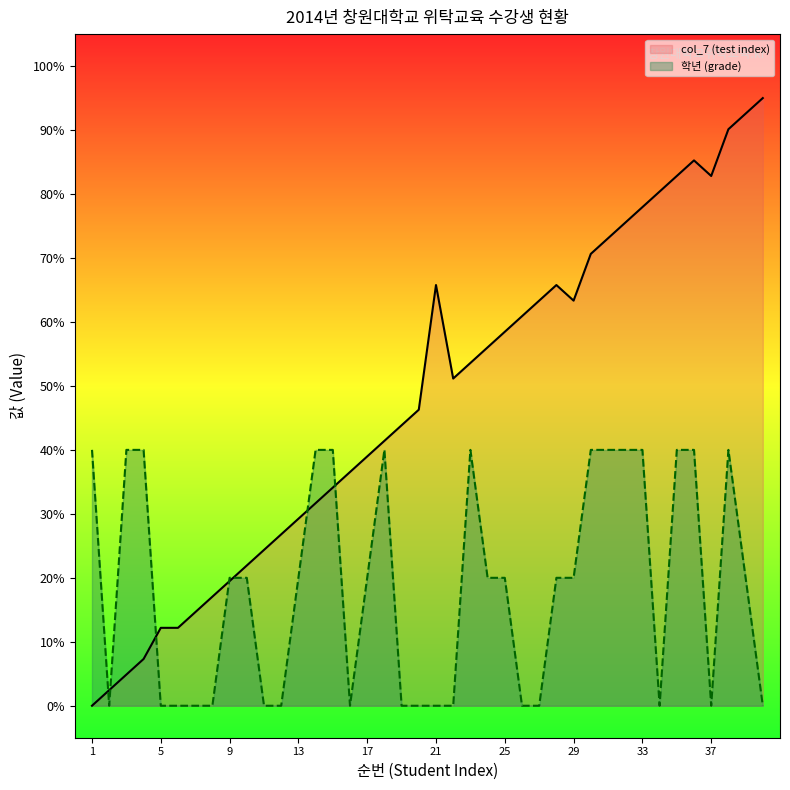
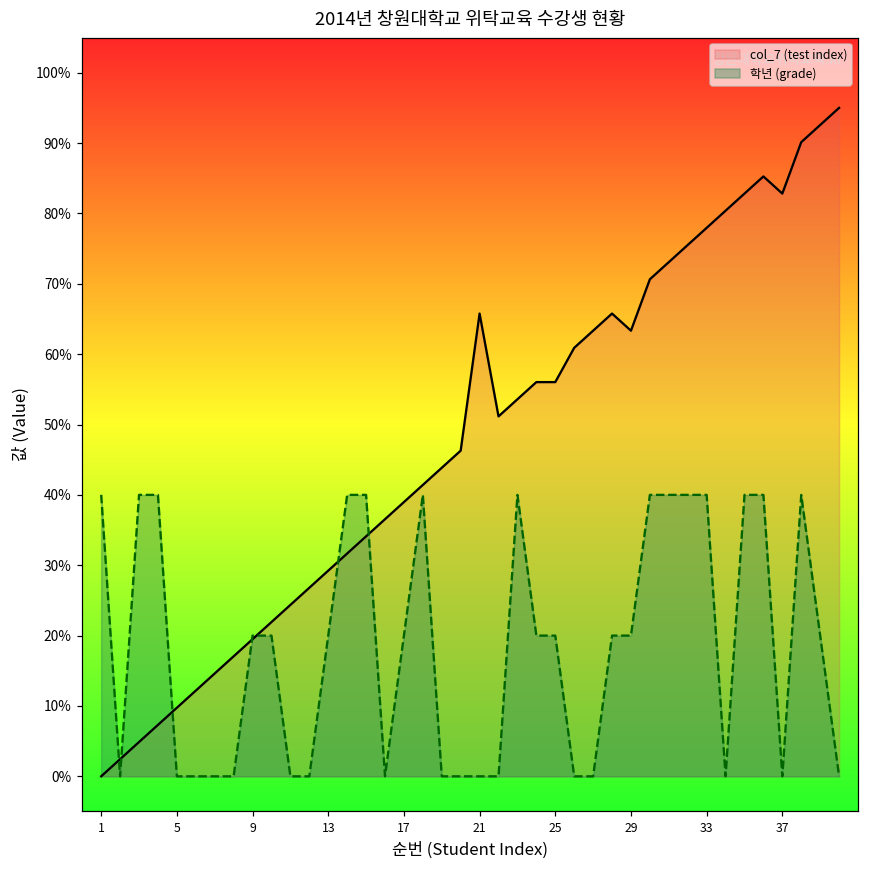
col_7 (test index), 5: 12% -> 10%
col_7 (test index), 25: 58% -> 56%
